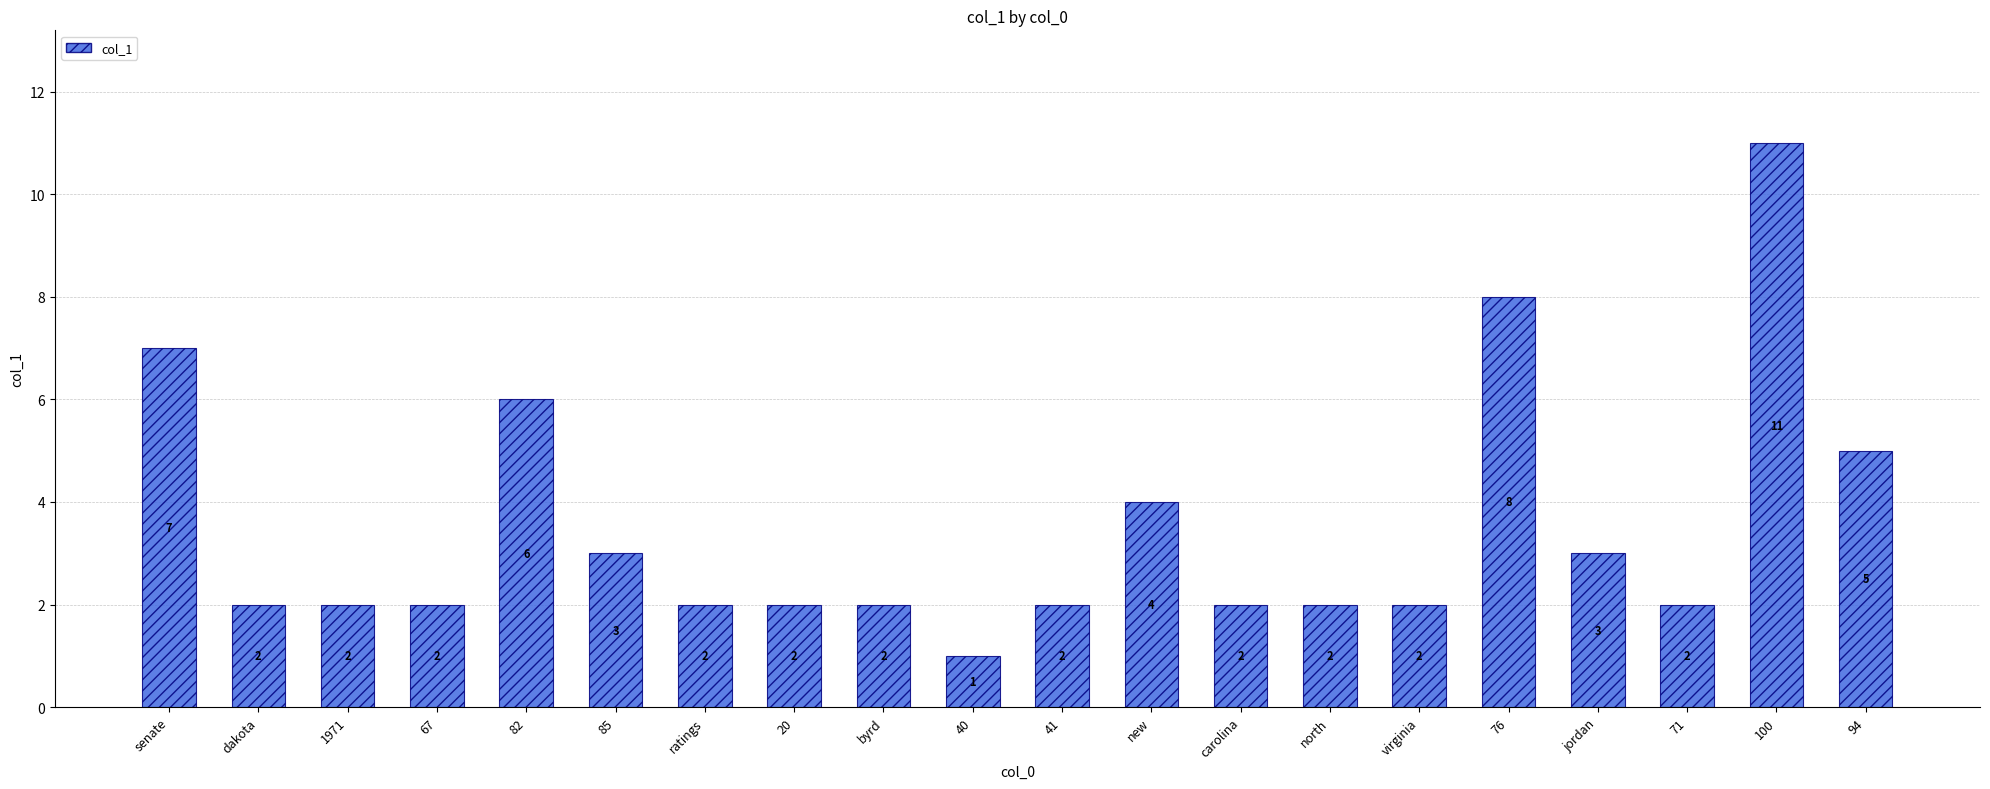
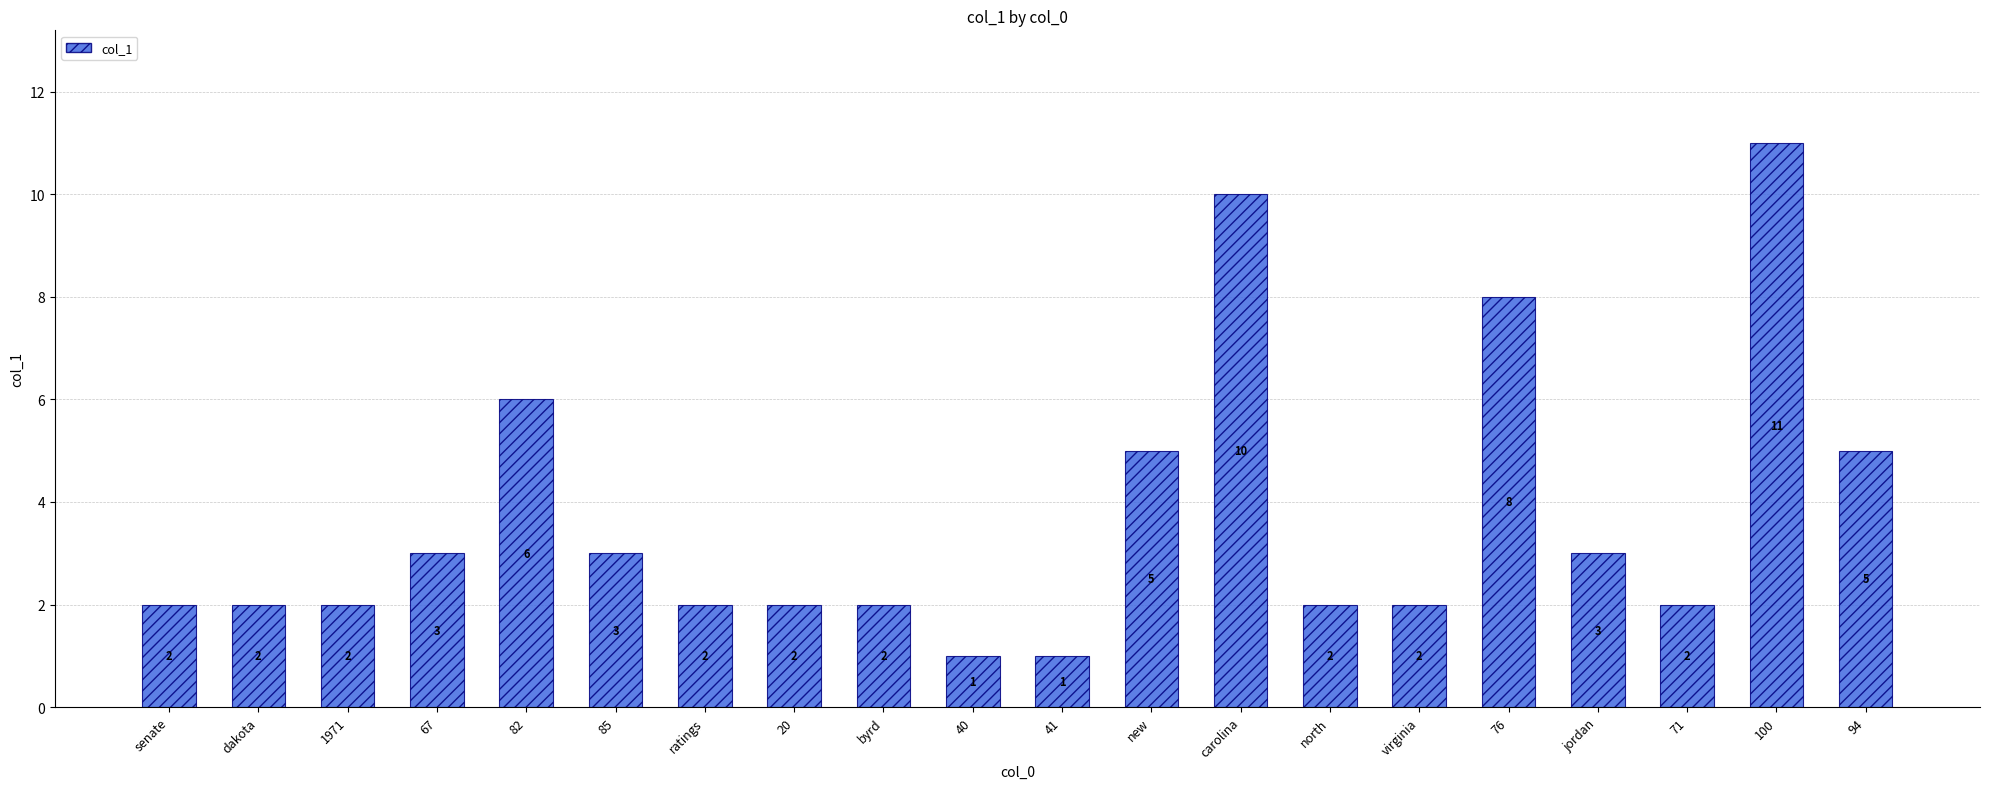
senate: 7 -> 2
67: 2 -> 3
41: 2 -> 1
new: 4 -> 5
carolina: 2 -> 10
